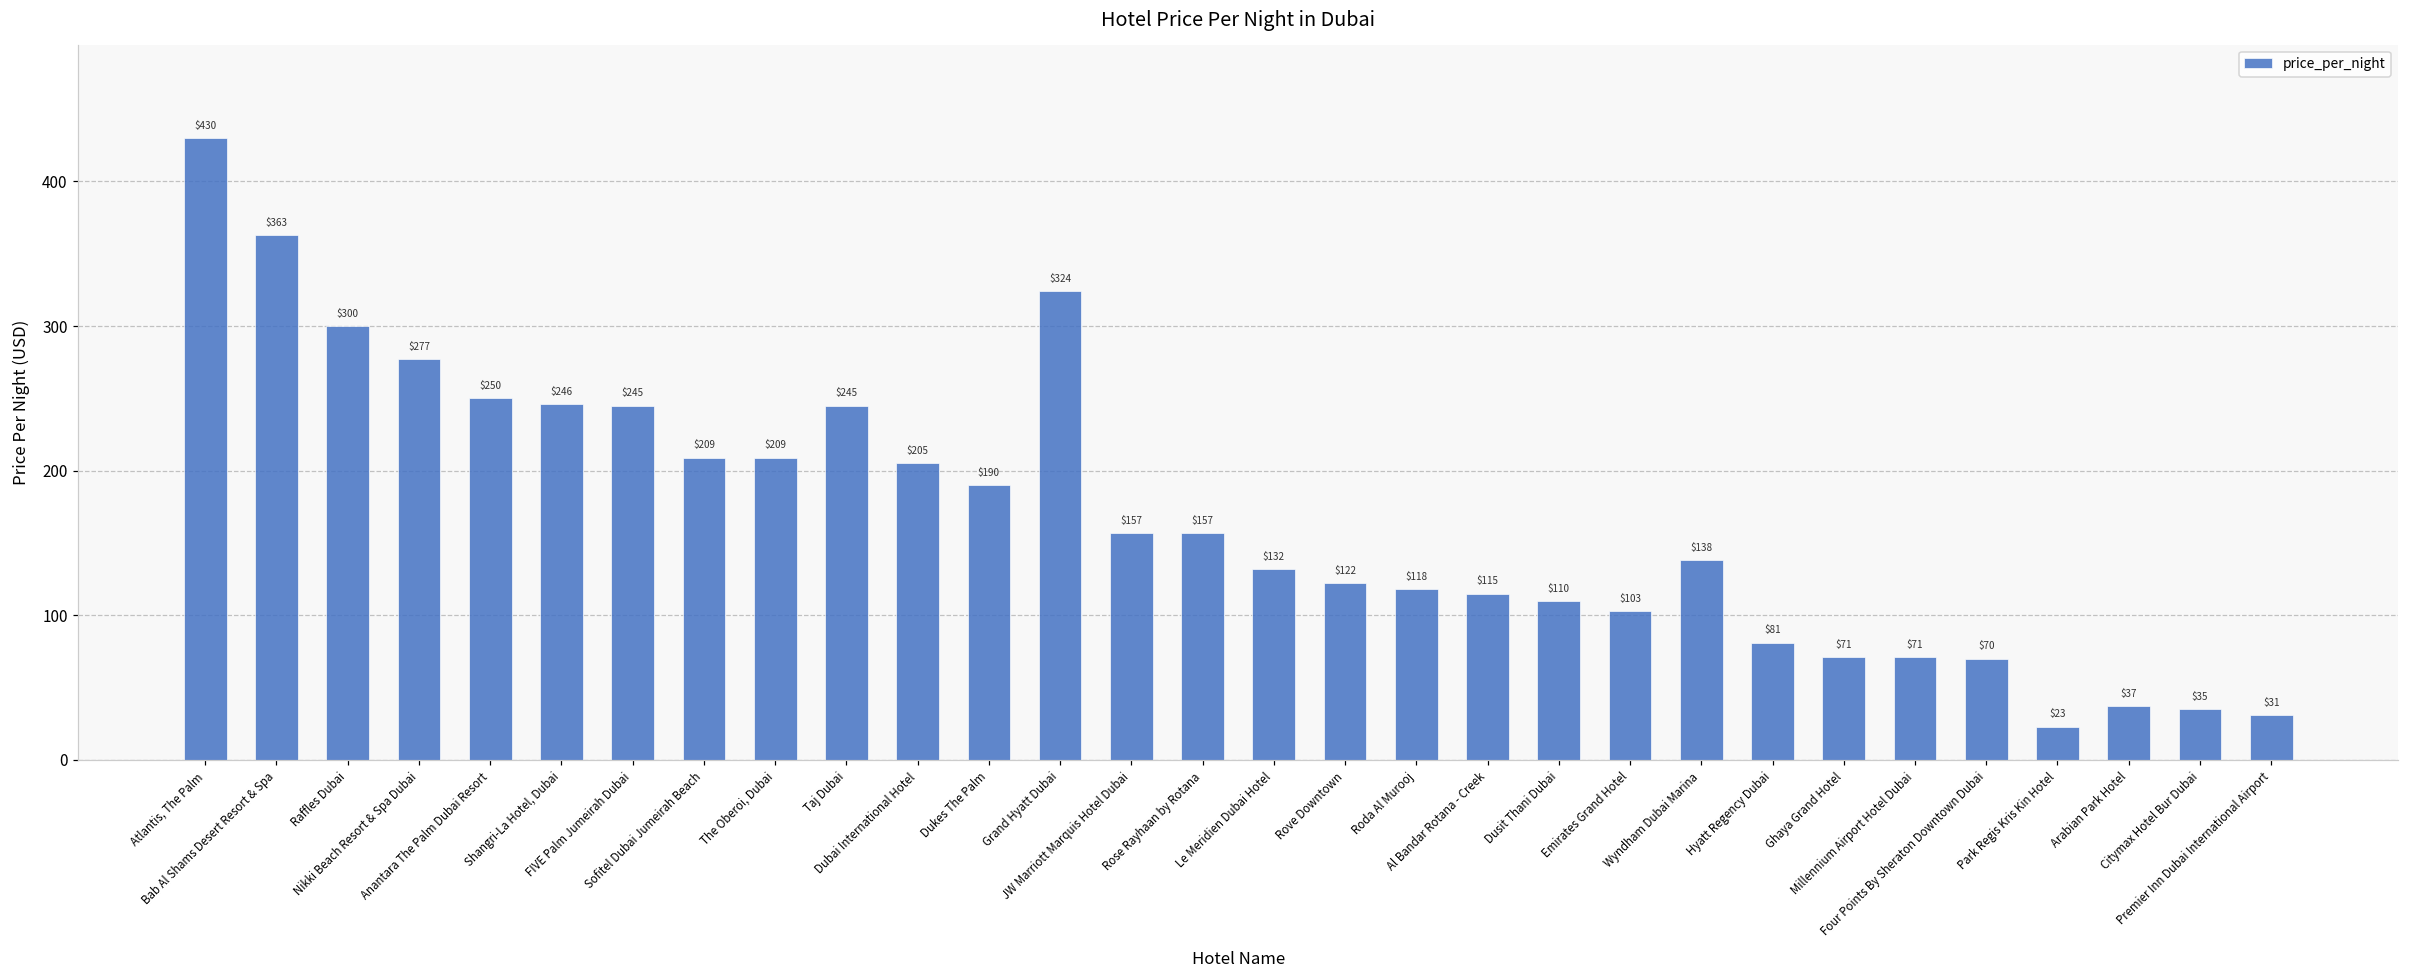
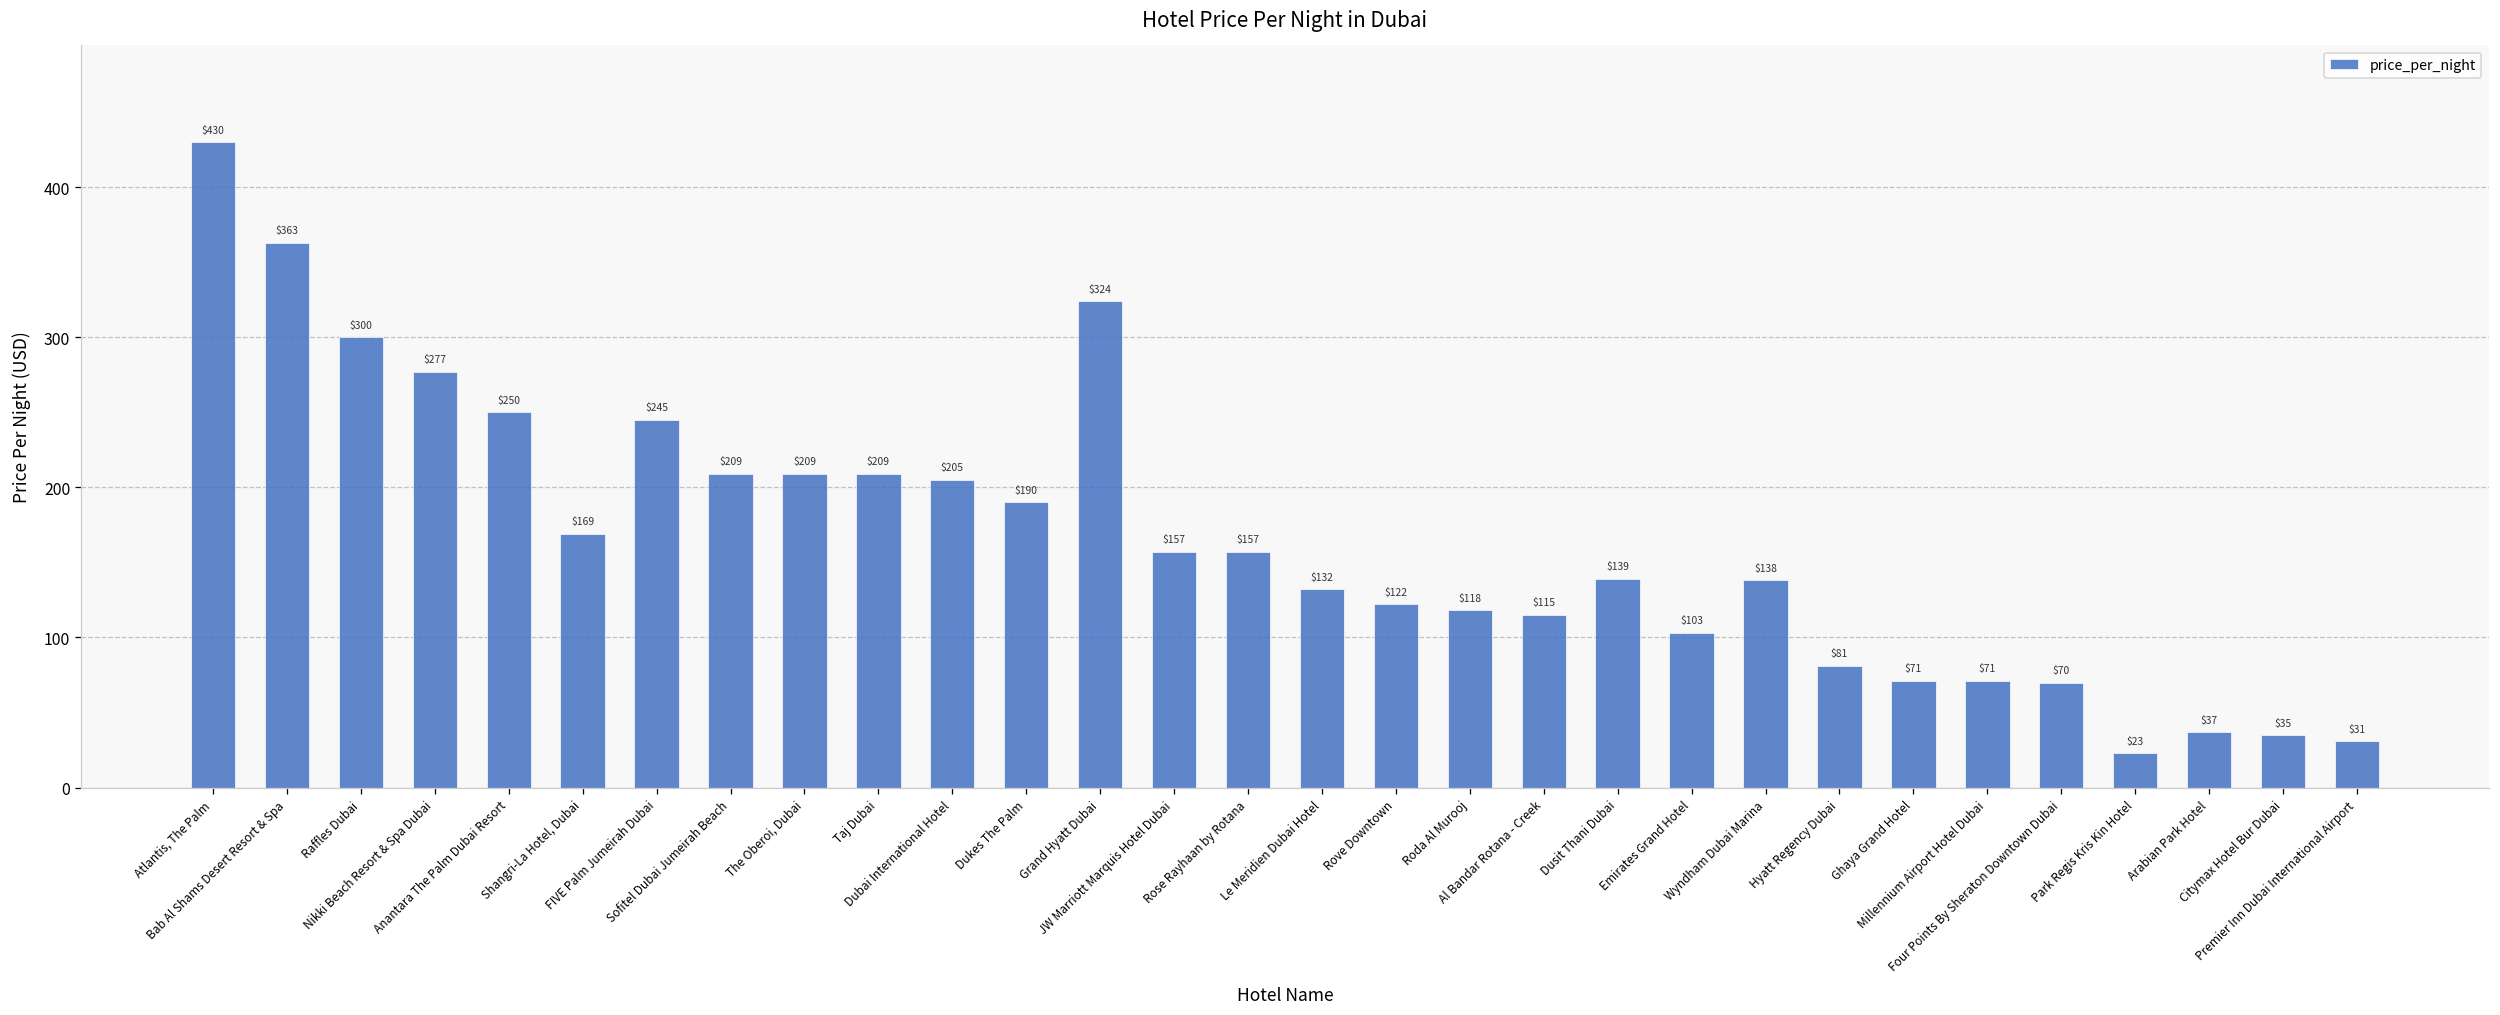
Shangri-La Hotel, Dubai: $246 -> $169
Taj Dubai: $245 -> $209
Dusit Thani Dubai: $110 -> $139
